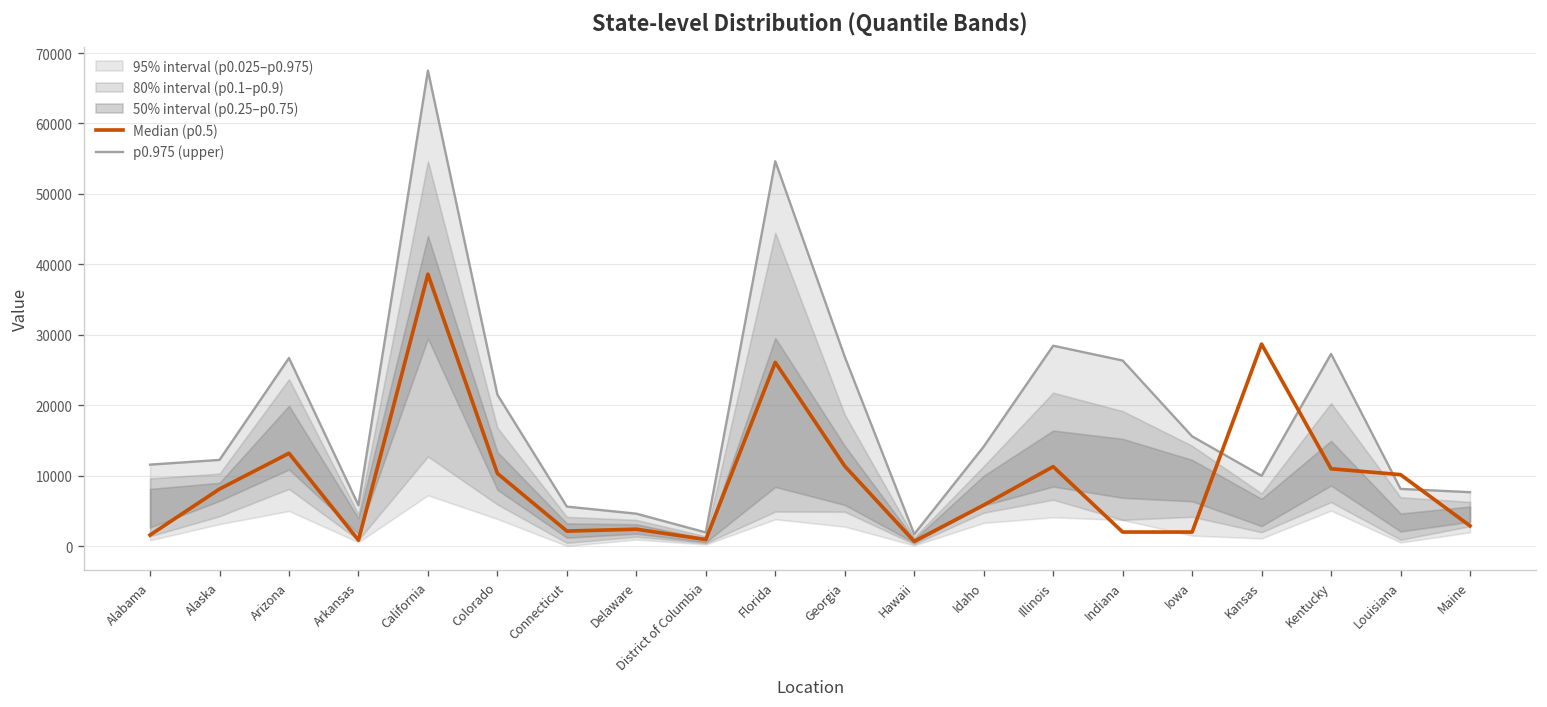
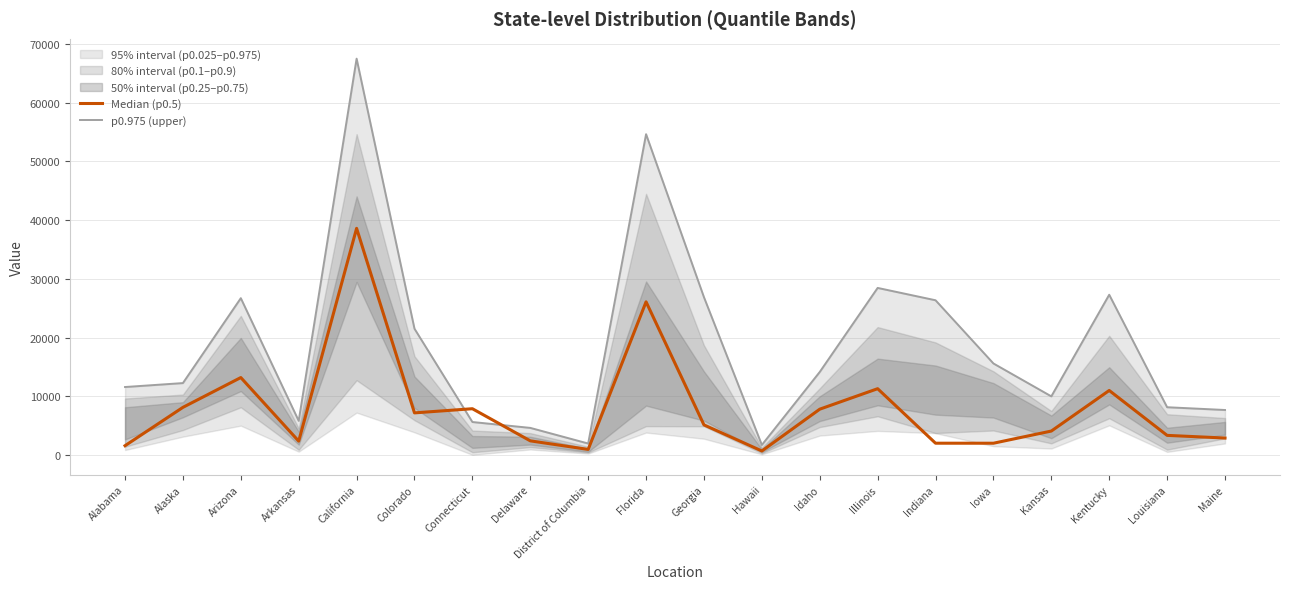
Median (p0.5), Arkansas: 1000 -> 2000
Median (p0.5), Colorado: 10000 -> 7000
Median (p0.5), Connecticut: 2000 -> 8000
Median (p0.5), Georgia: 11000 -> 5000
Median (p0.5), Idaho: 6000 -> 8000
Median (p0.5), Kansas: 29000 -> 4000
Median (p0.5), Louisiana: 10000 -> 3000
